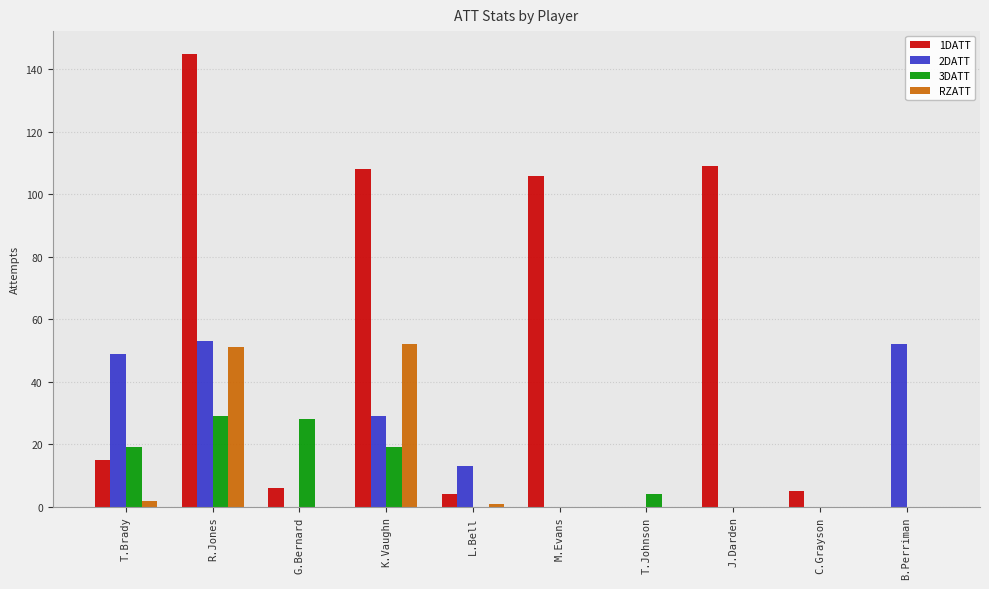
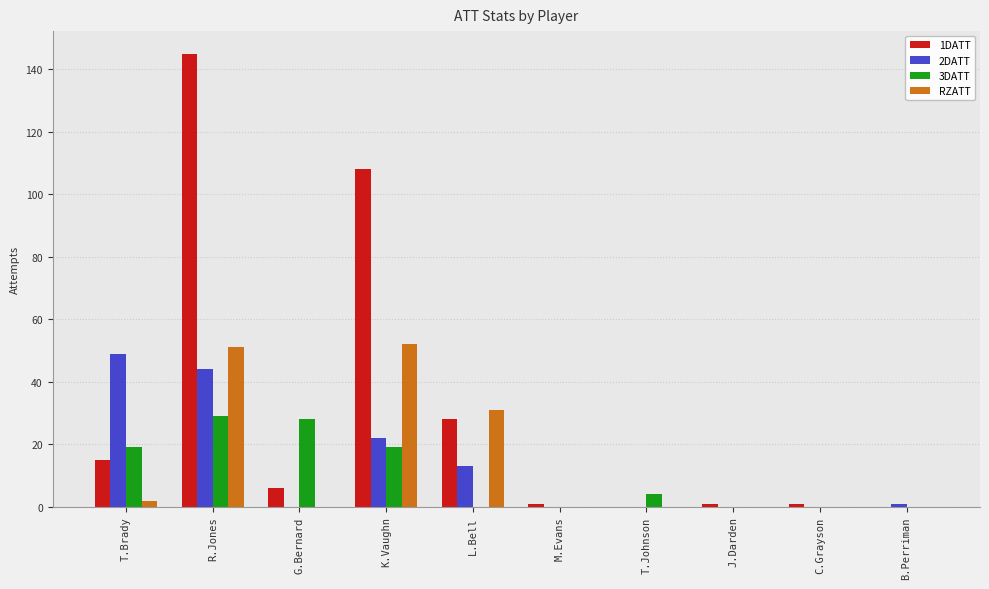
2DATT, R.Jones: 53 -> 44
2DATT, K.Vaughn: 29 -> 22
1DATT, L.Bell: 4 -> 28
RZATT, L.Bell: 1 -> 31
1DATT, M.Evans: 106 -> 1
1DATT, J.Darden: 109 -> 1
1DATT, C.Grayson: 5 -> 1
2DATT, B.Perriman: 52 -> 1
